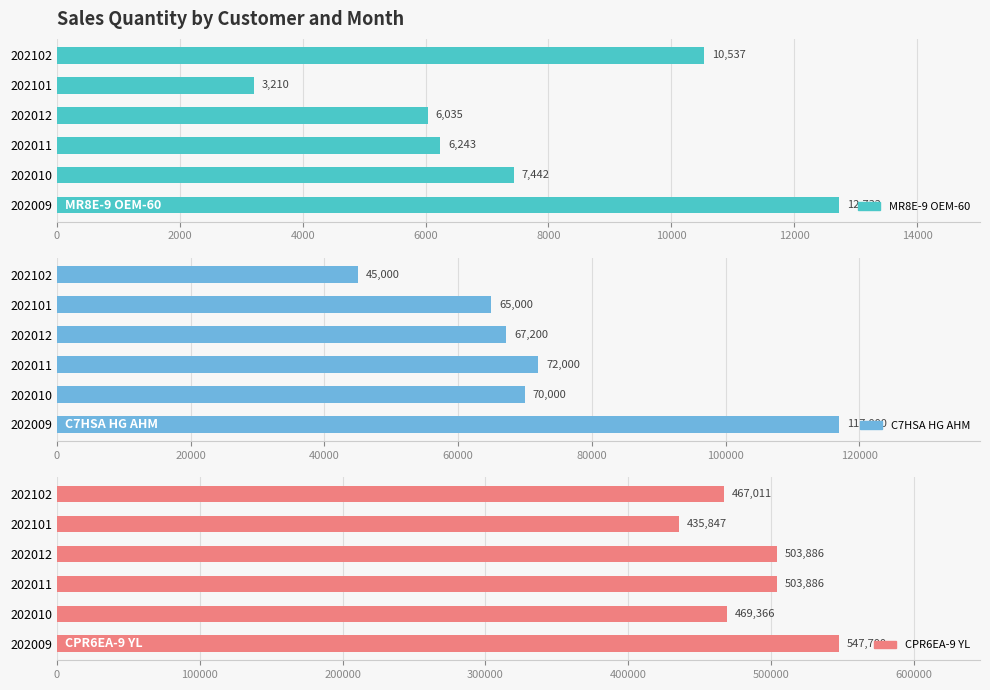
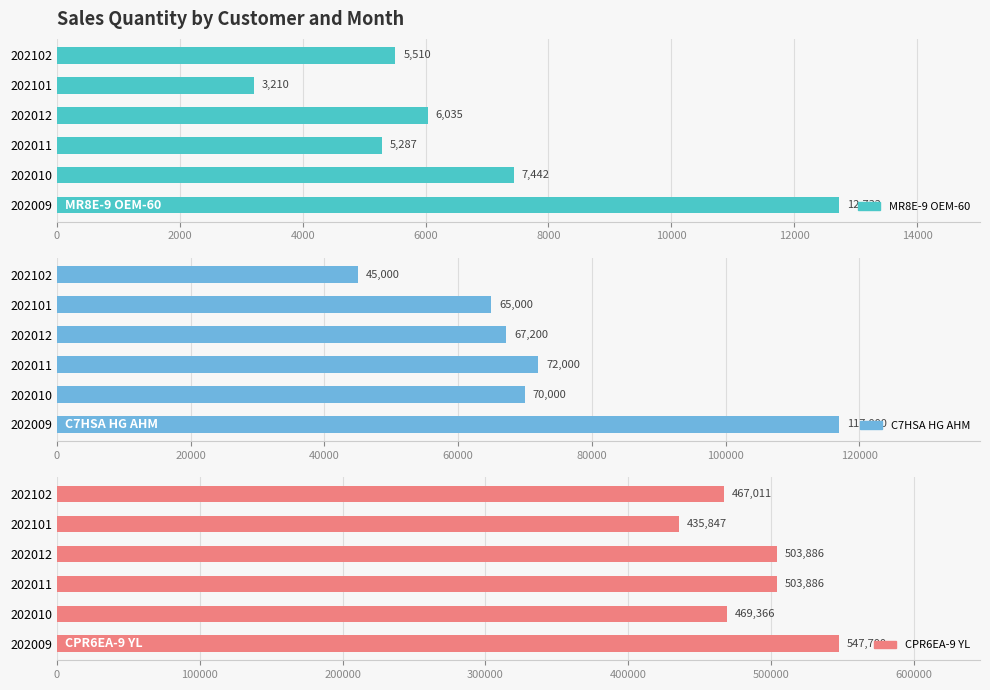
Sales Quantity by Customer and Month, 202102: 10,537 -> 5,510
Sales Quantity by Customer and Month, 202011: 6,243 -> 5,287
